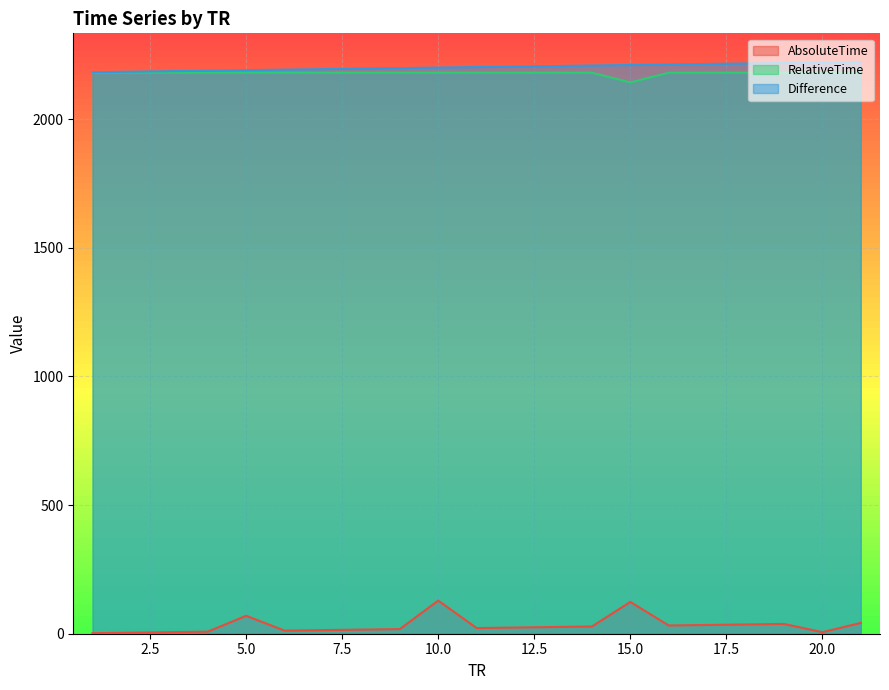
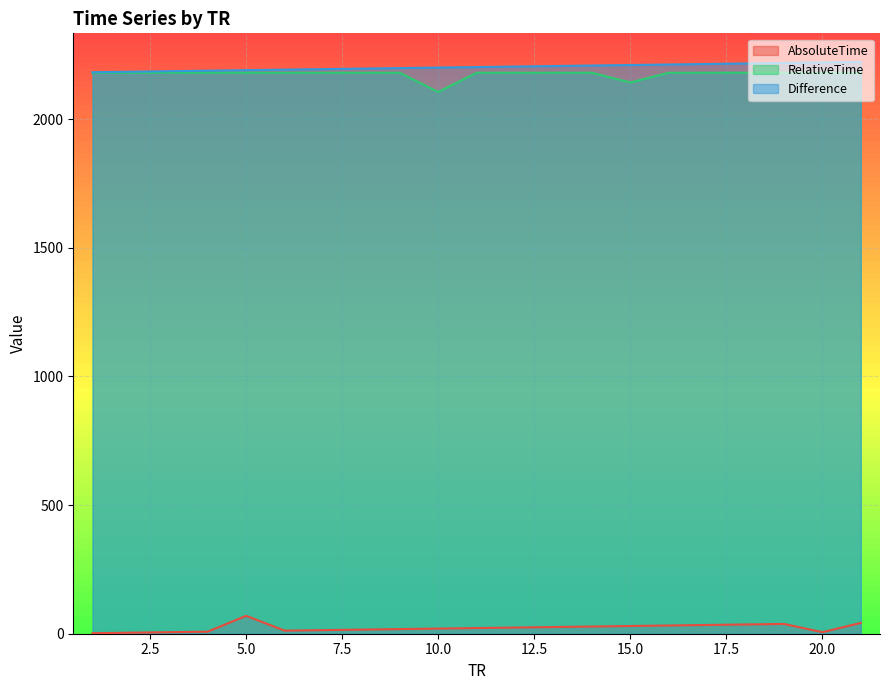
AbsoluteTime, 10.0: 130 -> 20
RelativeTime, 10.0: 2180 -> 2100
AbsoluteTime, 15.0: 120 -> 30
